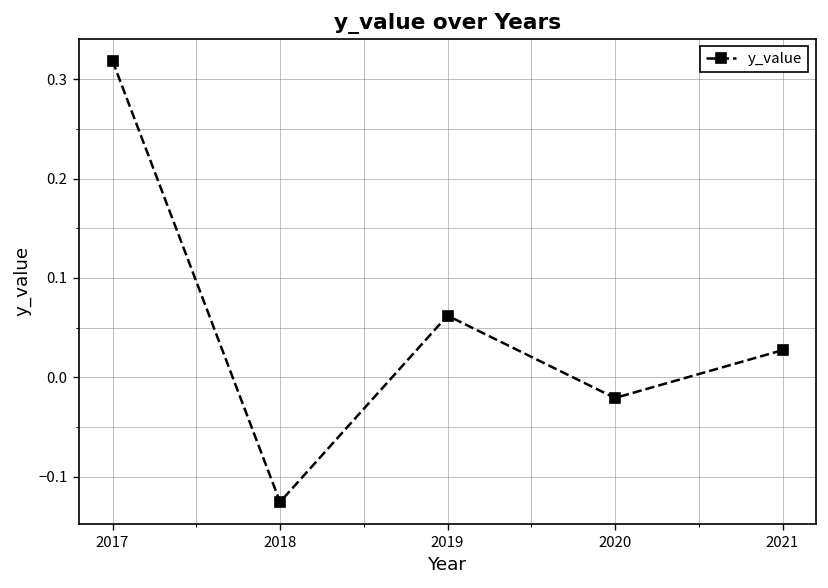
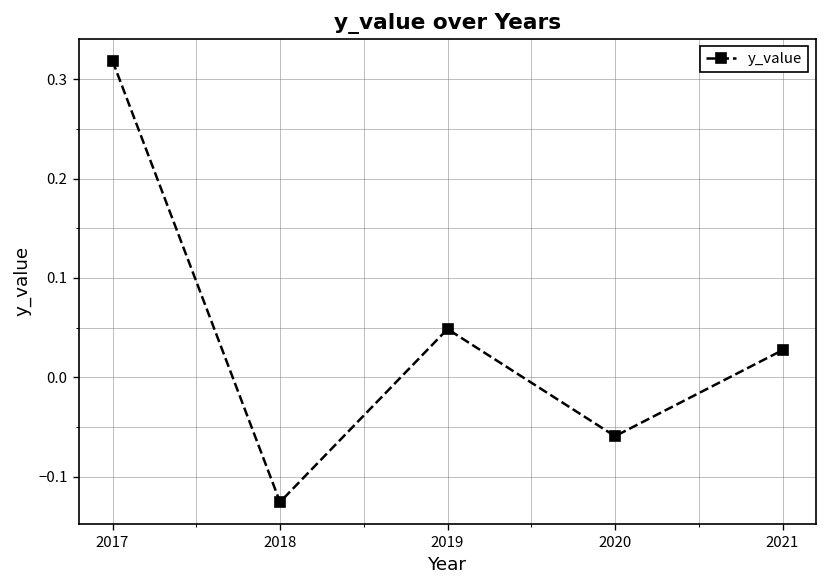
2019: 0.06 -> 0.05
2020: -0.02 -> -0.06
